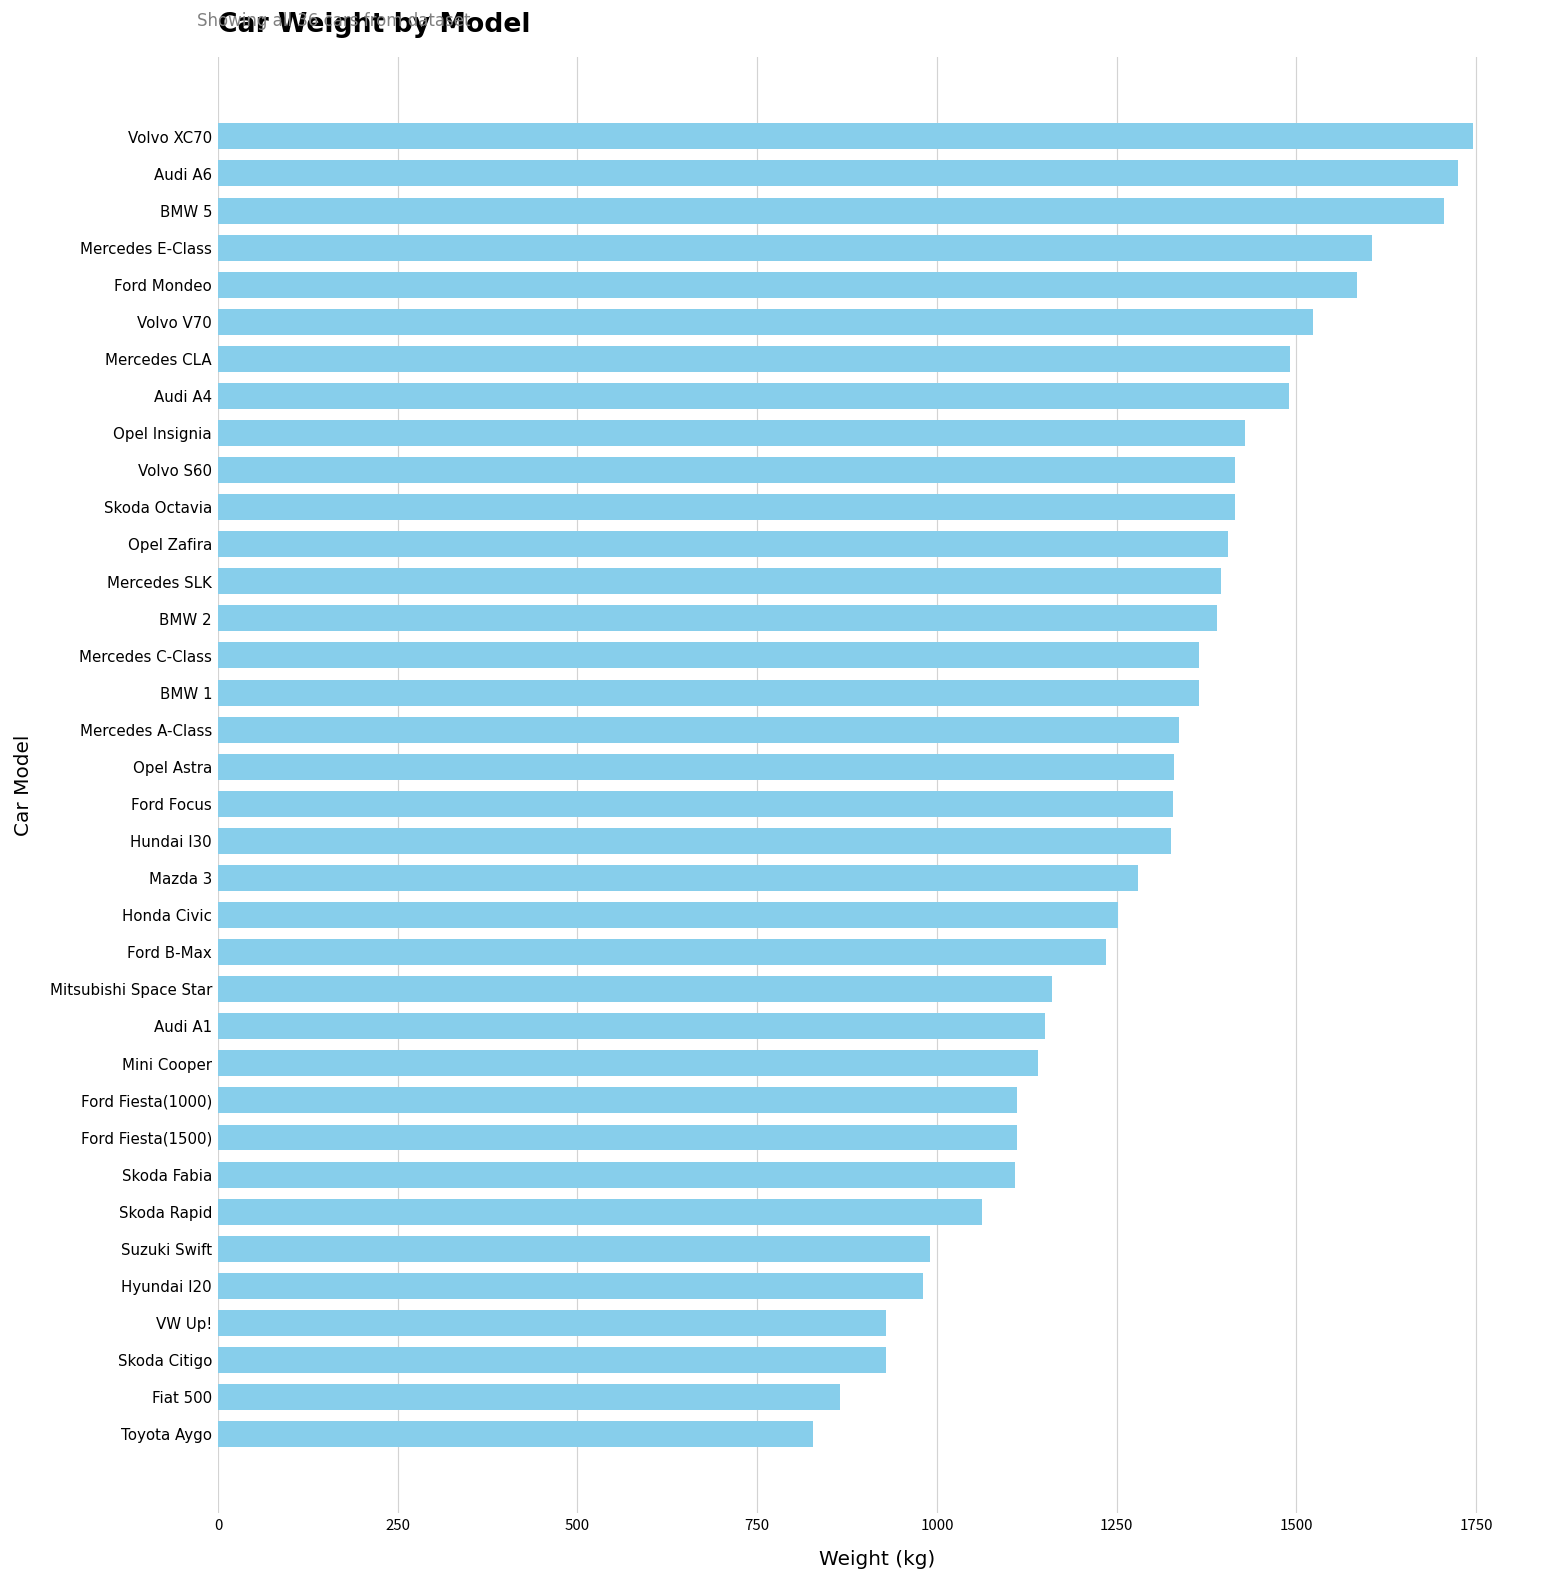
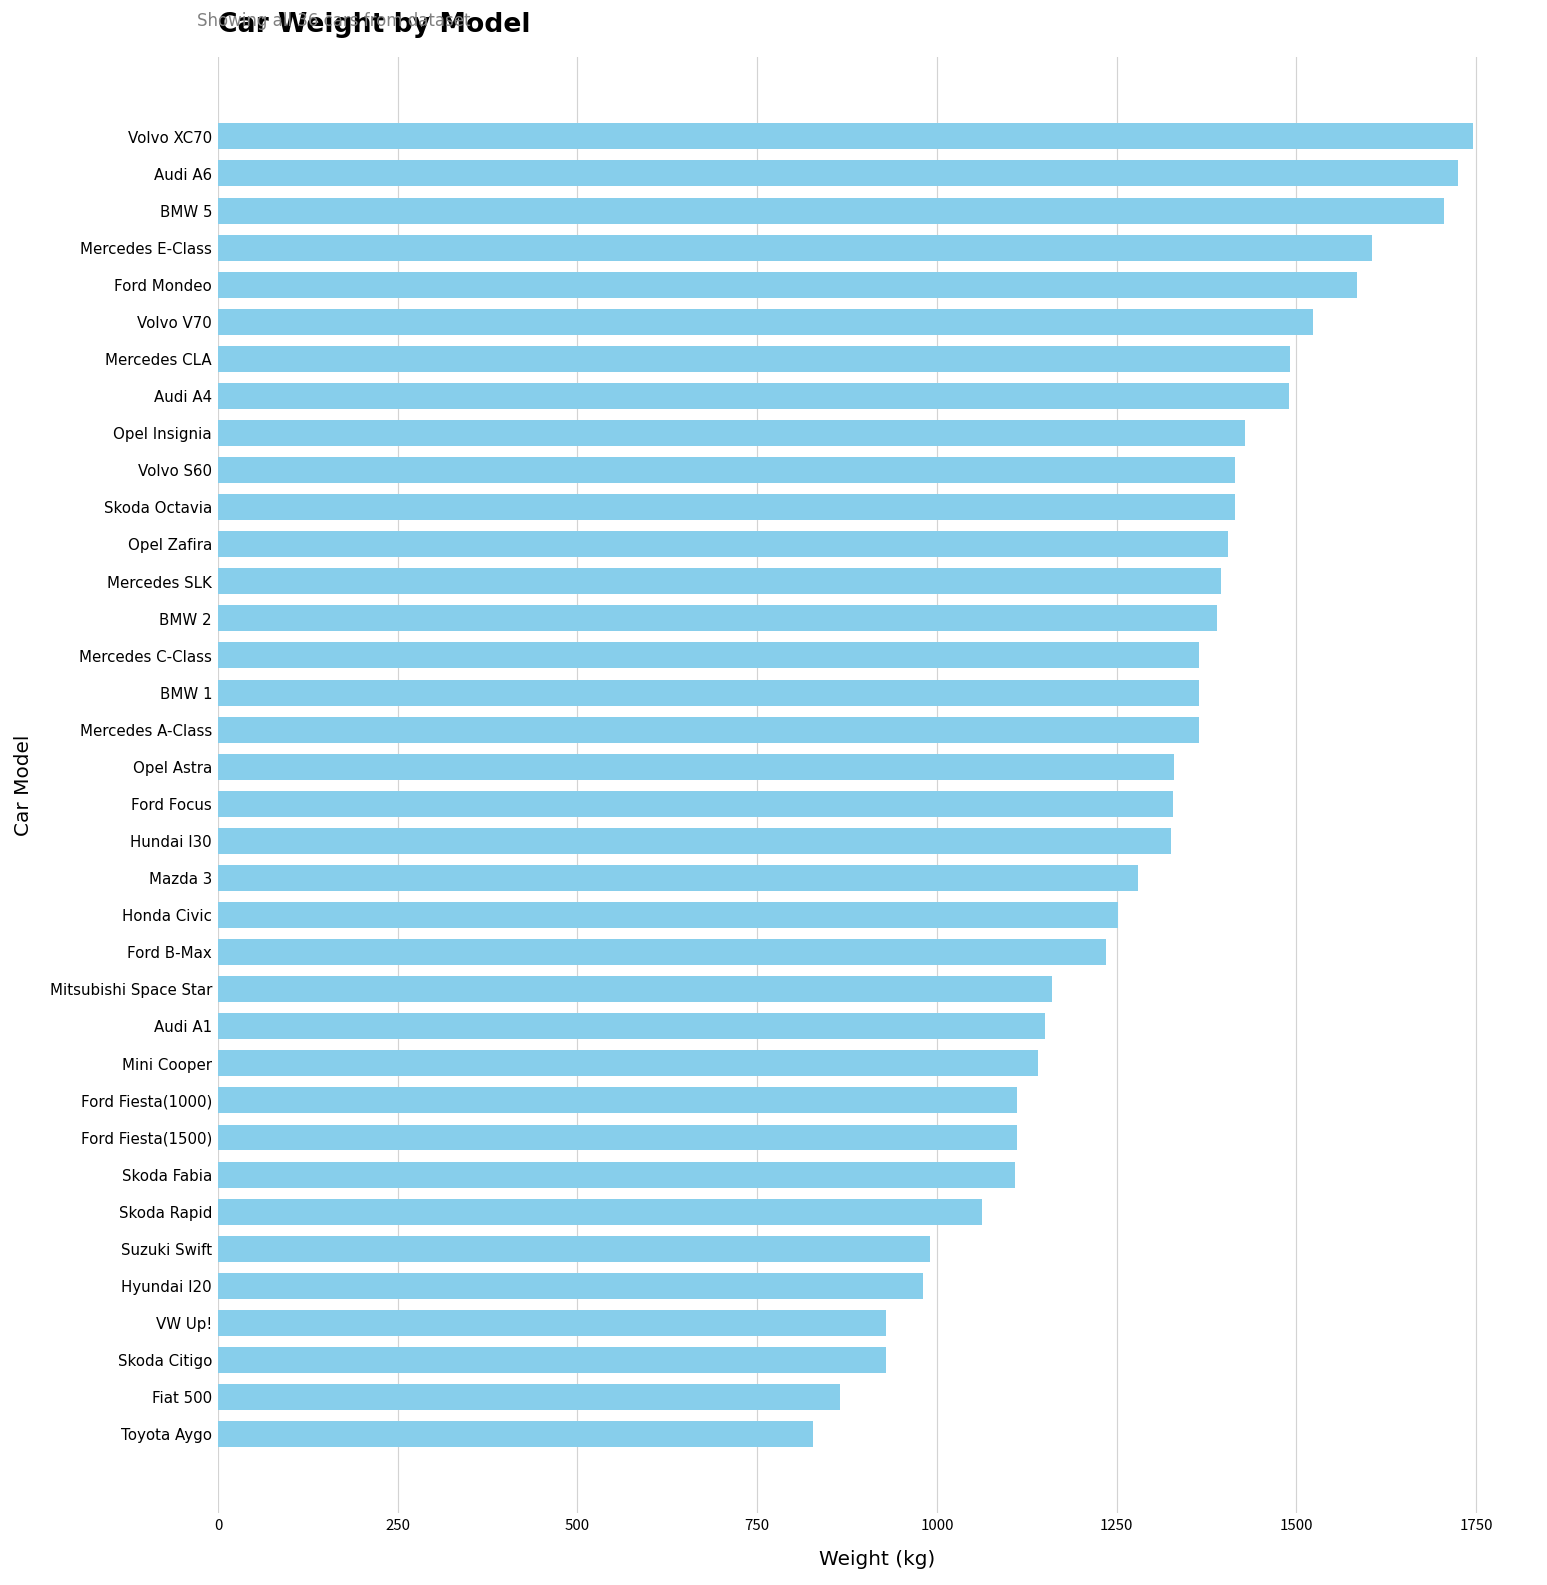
Mercedes A-Class: 1340 -> 1370
